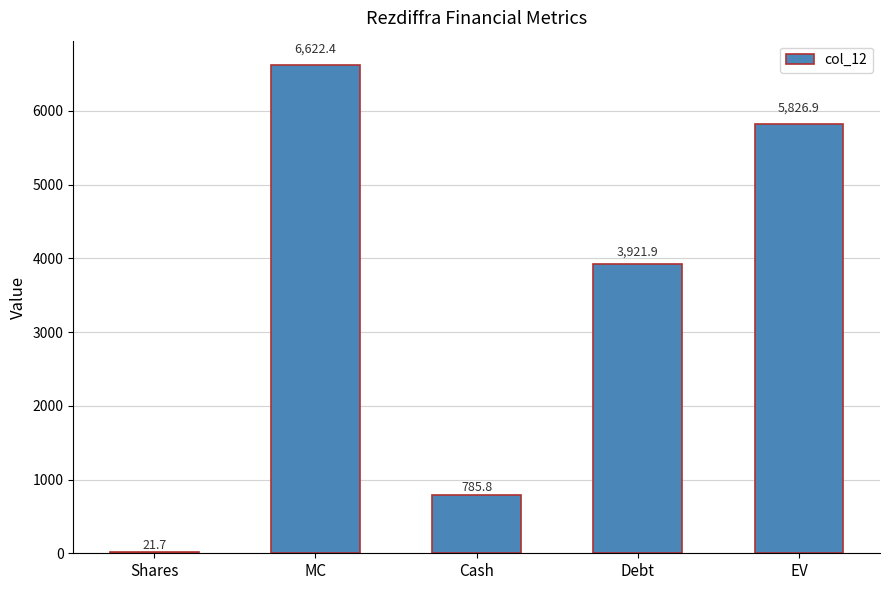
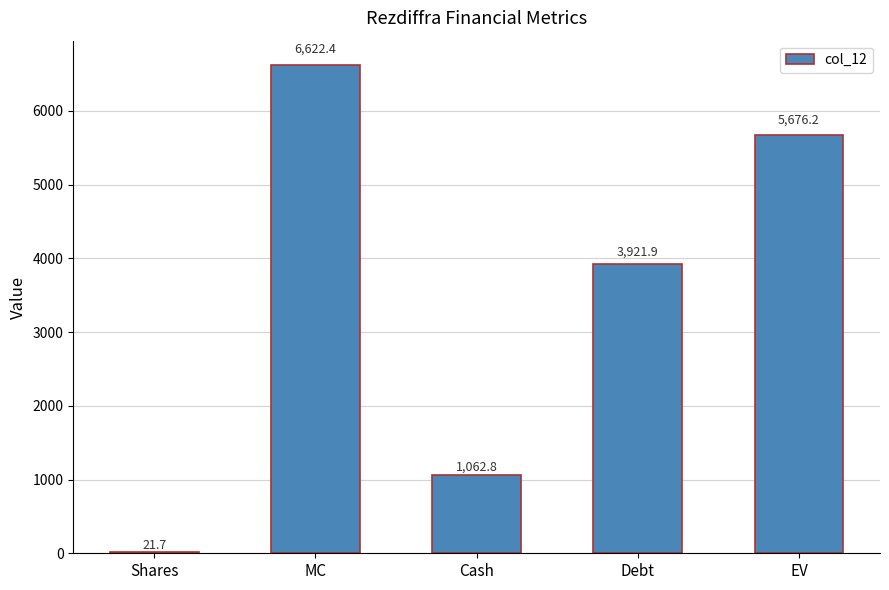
Cash: 785.8 -> 1,062.8
EV: 5,826.9 -> 5,676.2
